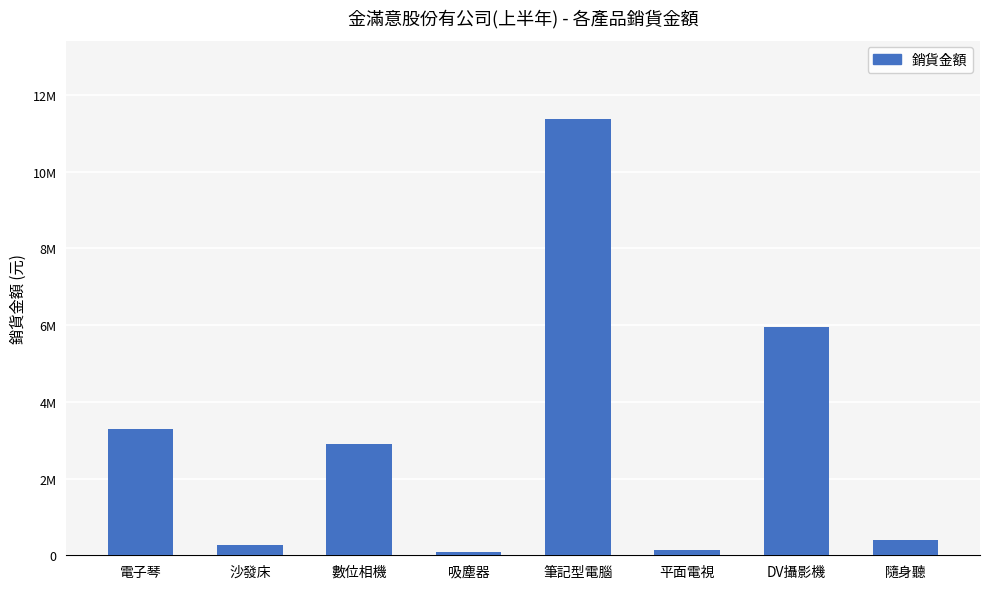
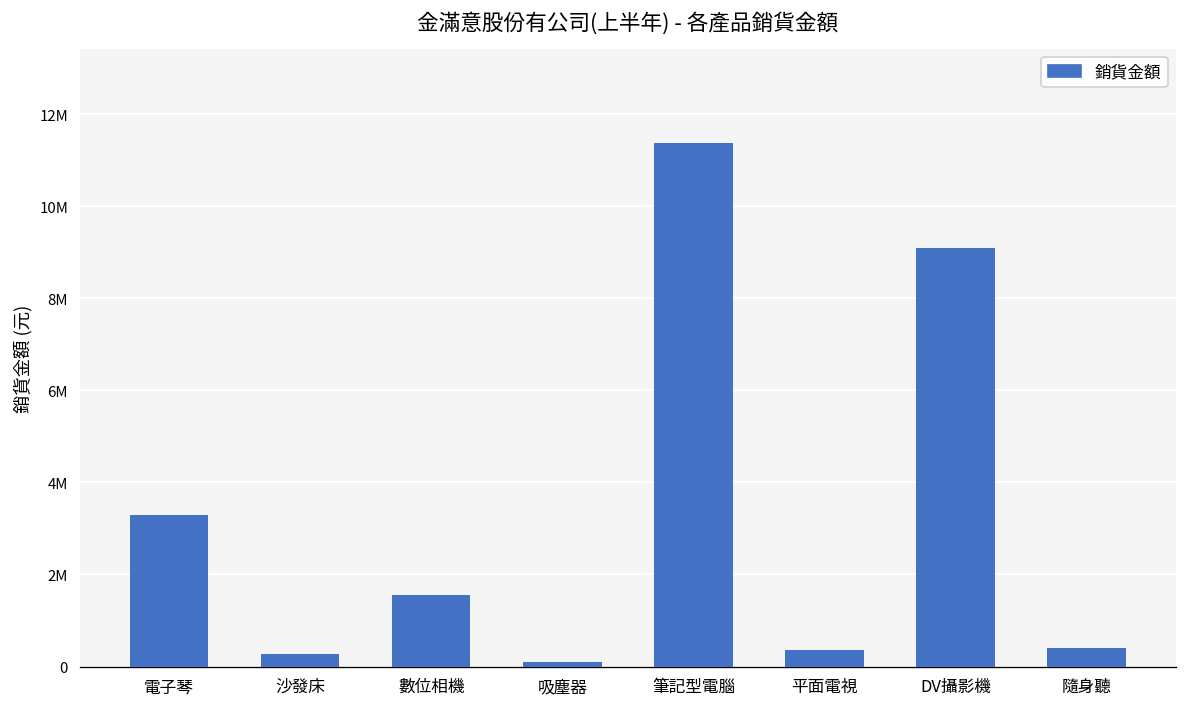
數位相機: 2900000 -> 1600000
平面電視: 100000 -> 400000
DV攝影機: 6000000 -> 9100000
